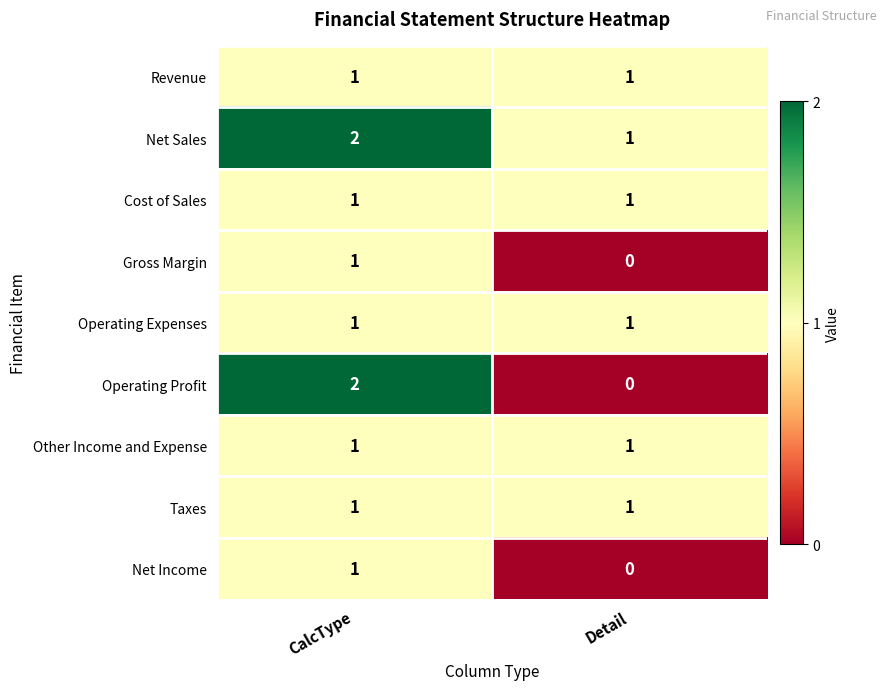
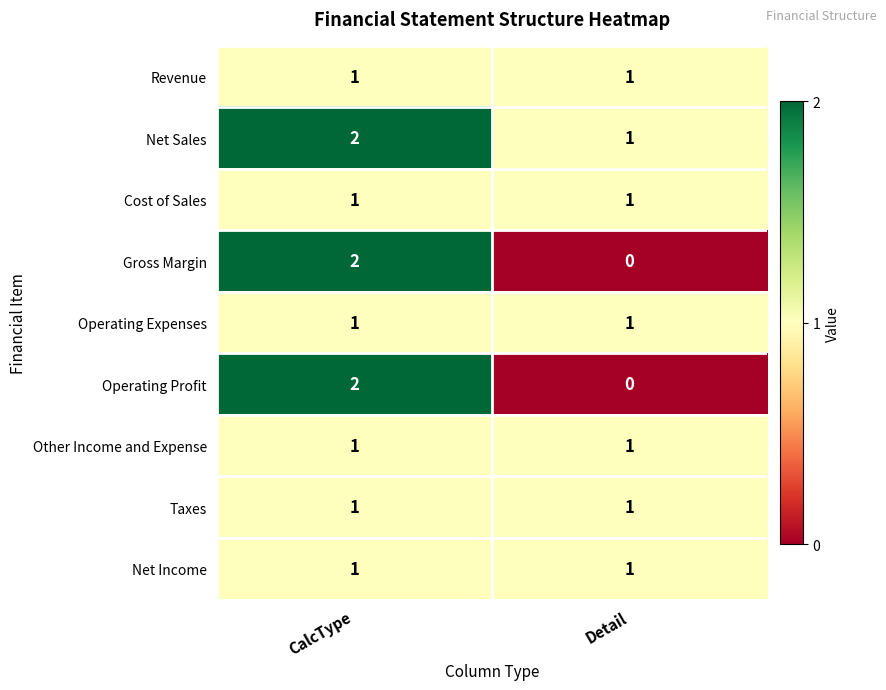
Gross Margin, CalcType: 1 -> 2
Net Income, Detail: 0 -> 1
